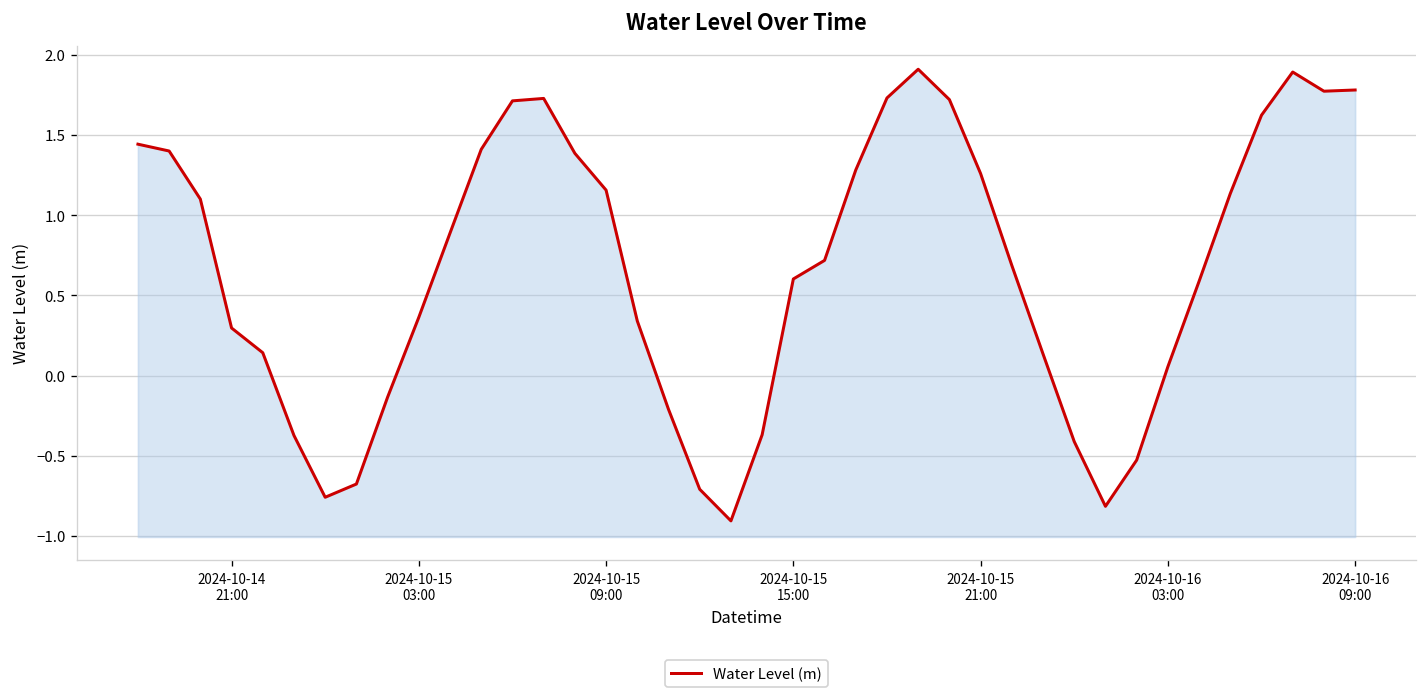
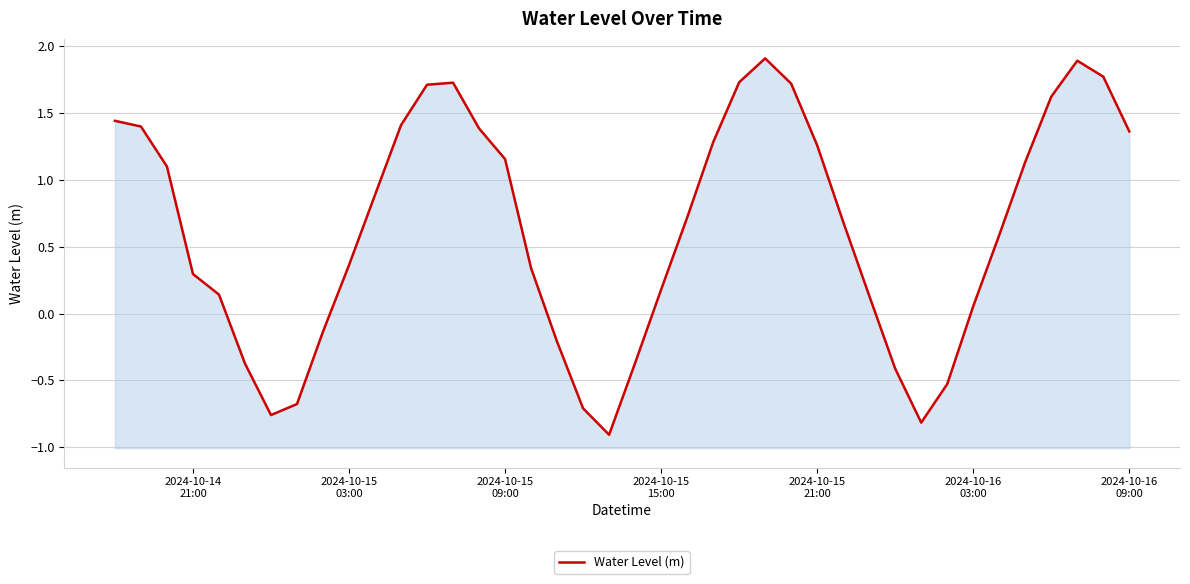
2024-10-15 15:00: 0.60 -> 0.18
2024-10-16 09:00: 1.78 -> 1.36
